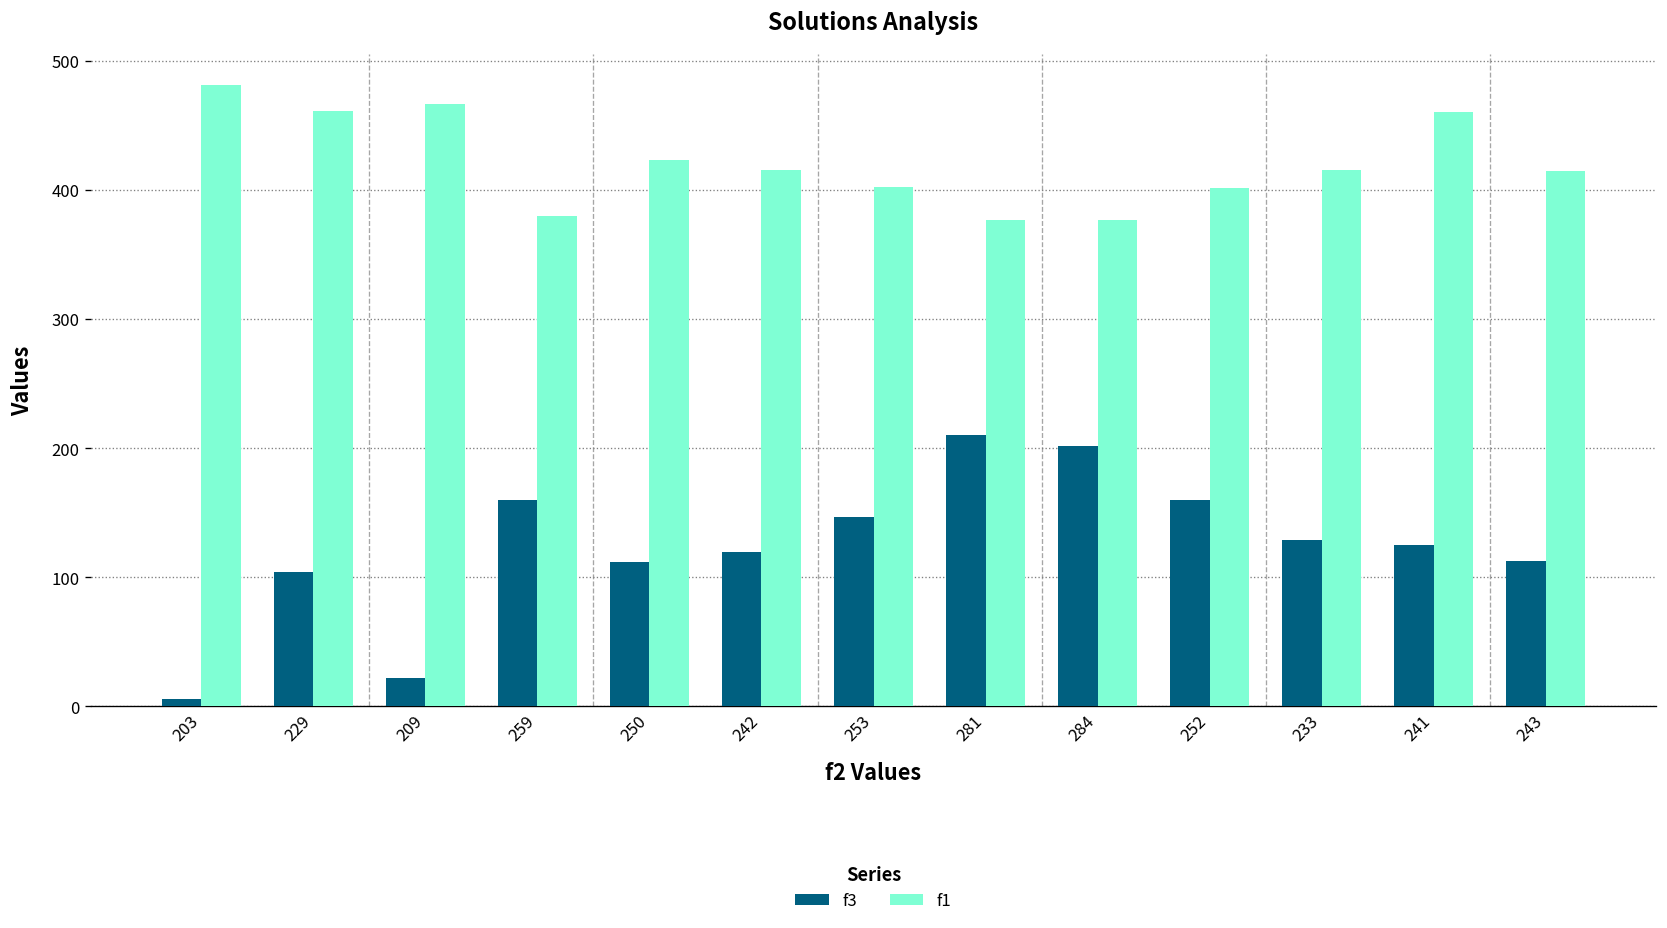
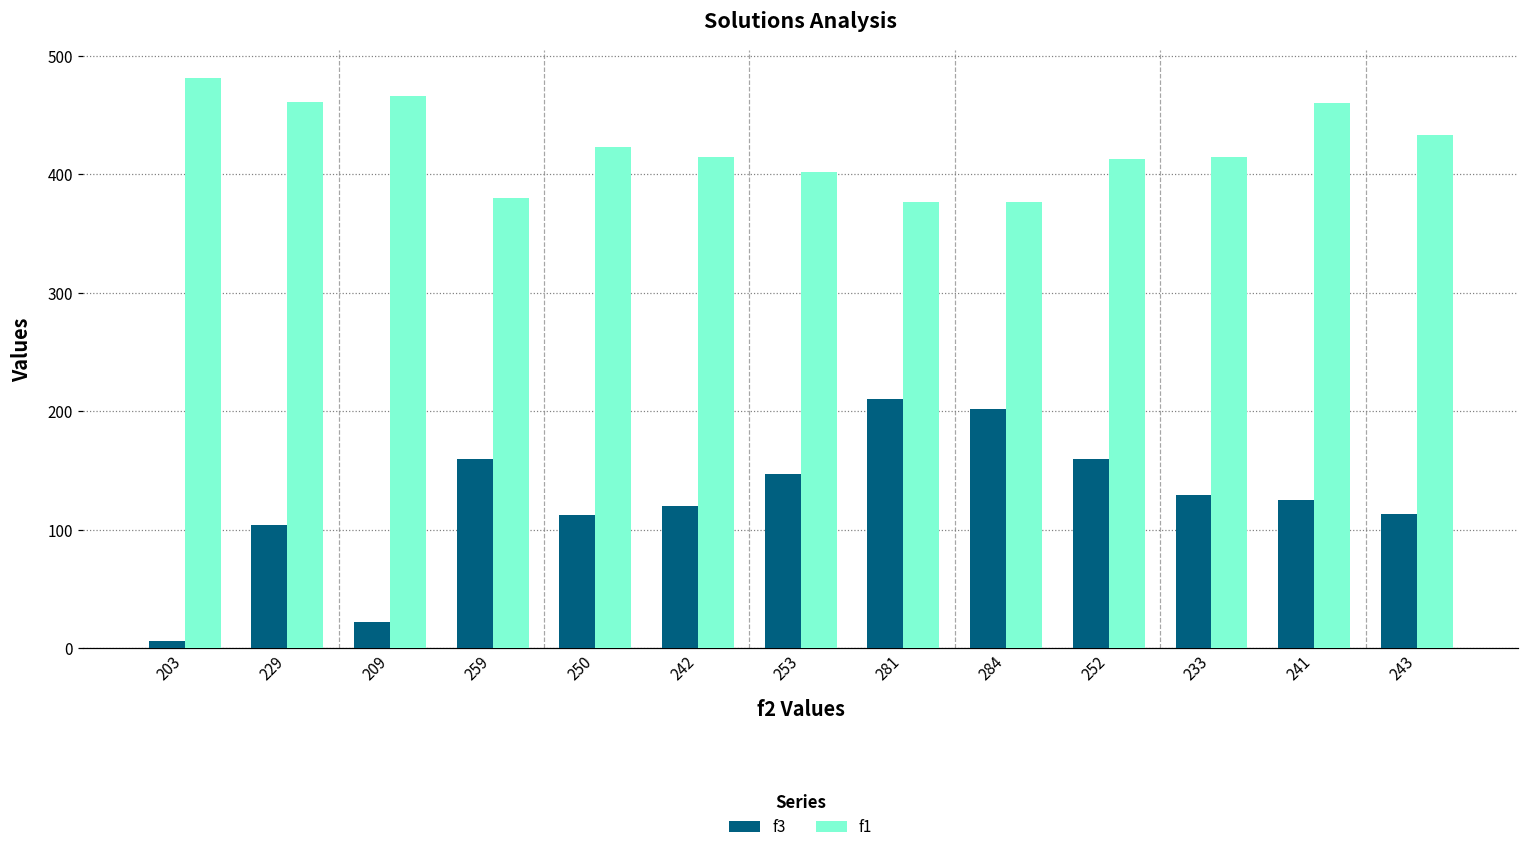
f1, 252: 401 -> 413
f1, 243: 414 -> 433
